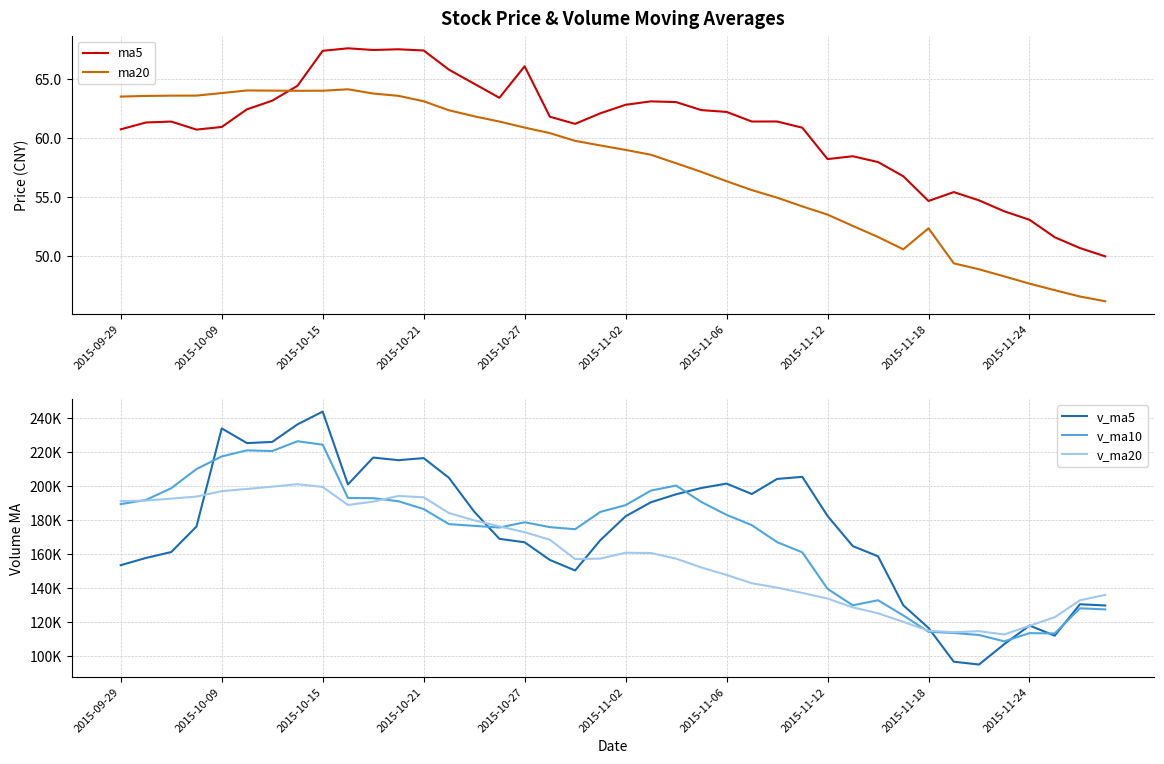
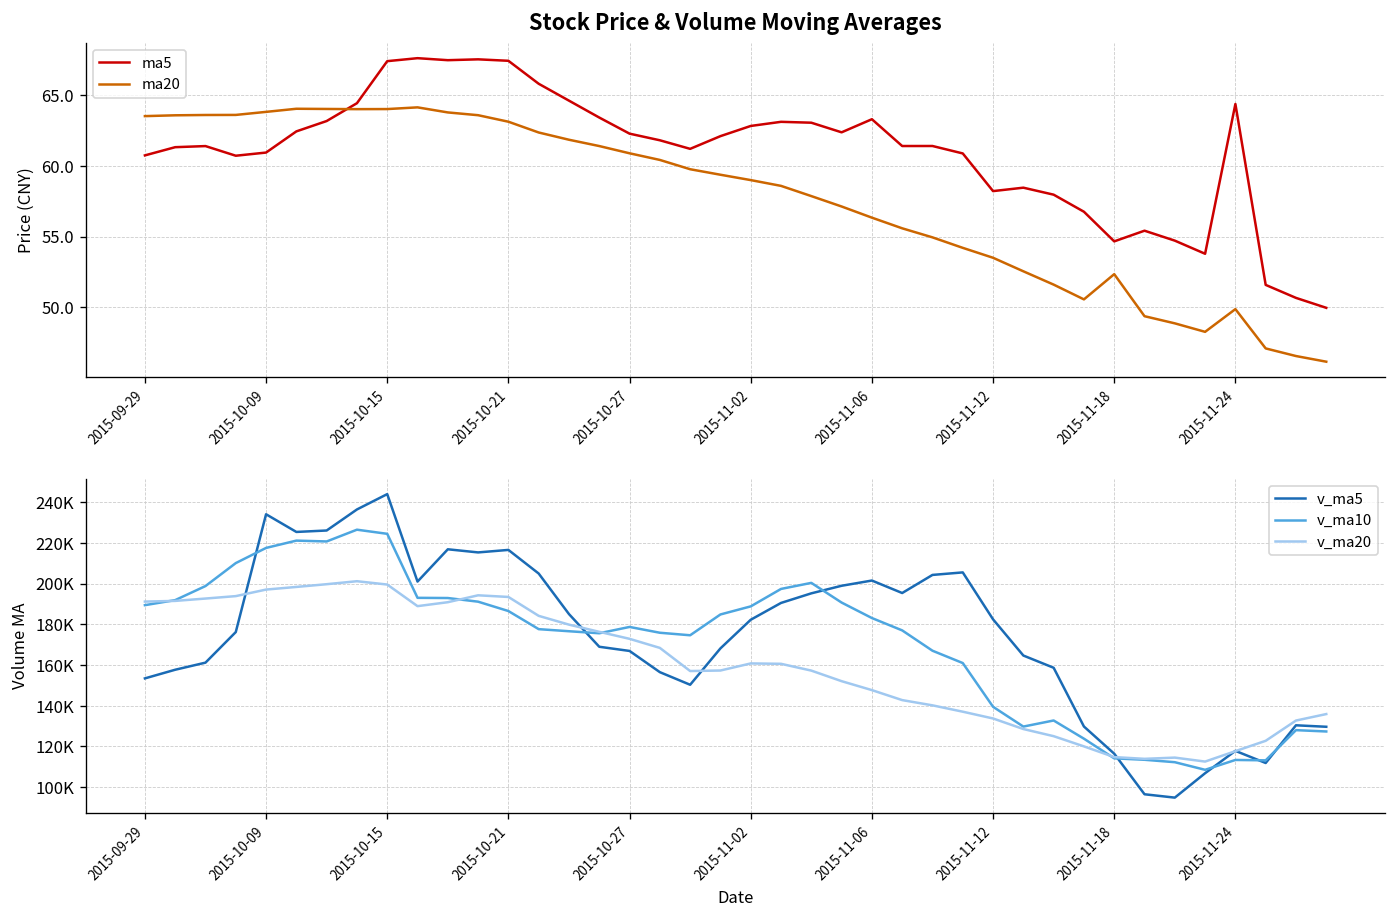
Stock Price & Volume Moving Averages, ma5, 2015-10-27: 66.1 -> 62.3
Stock Price & Volume Moving Averages, ma5, 2015-11-06: 62.2 -> 63.3
Stock Price & Volume Moving Averages, ma5, 2015-11-24: 53.1 -> 64.4
Stock Price & Volume Moving Averages, ma20, 2015-11-24: 47.6 -> 49.9
